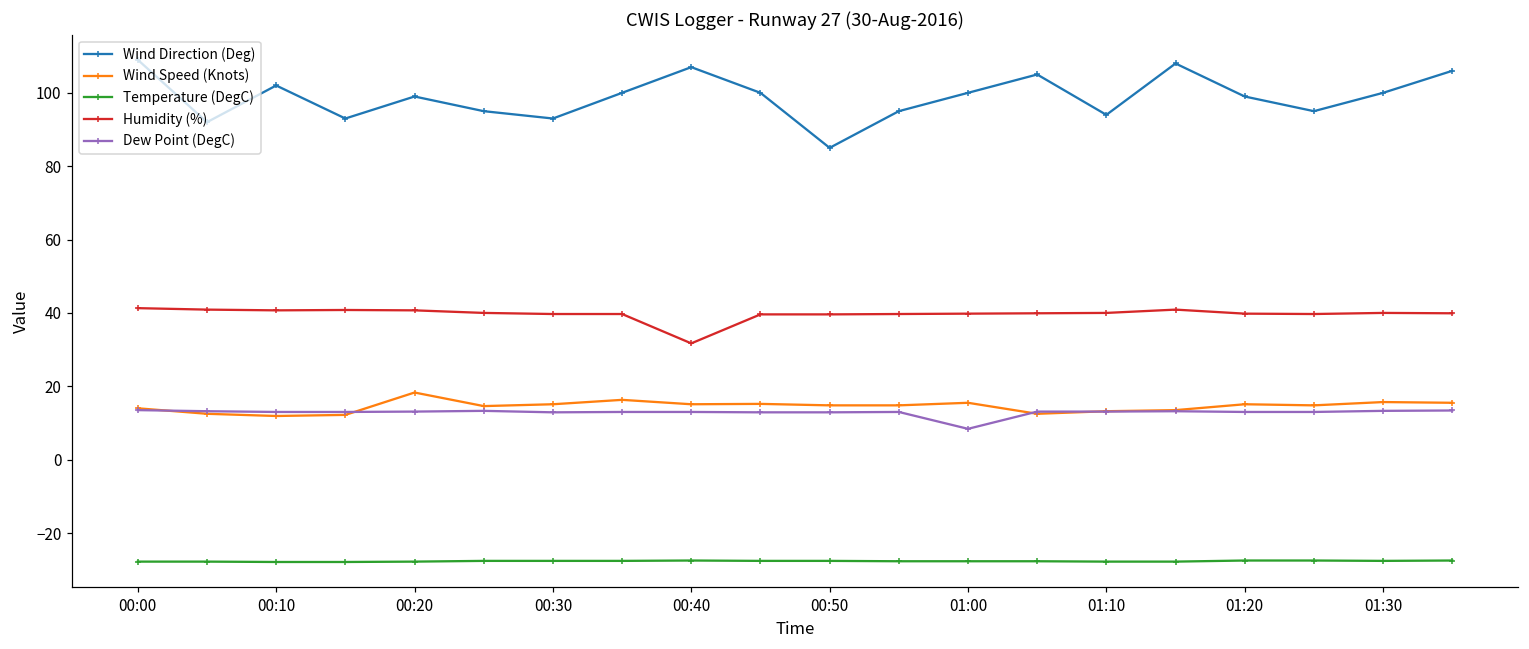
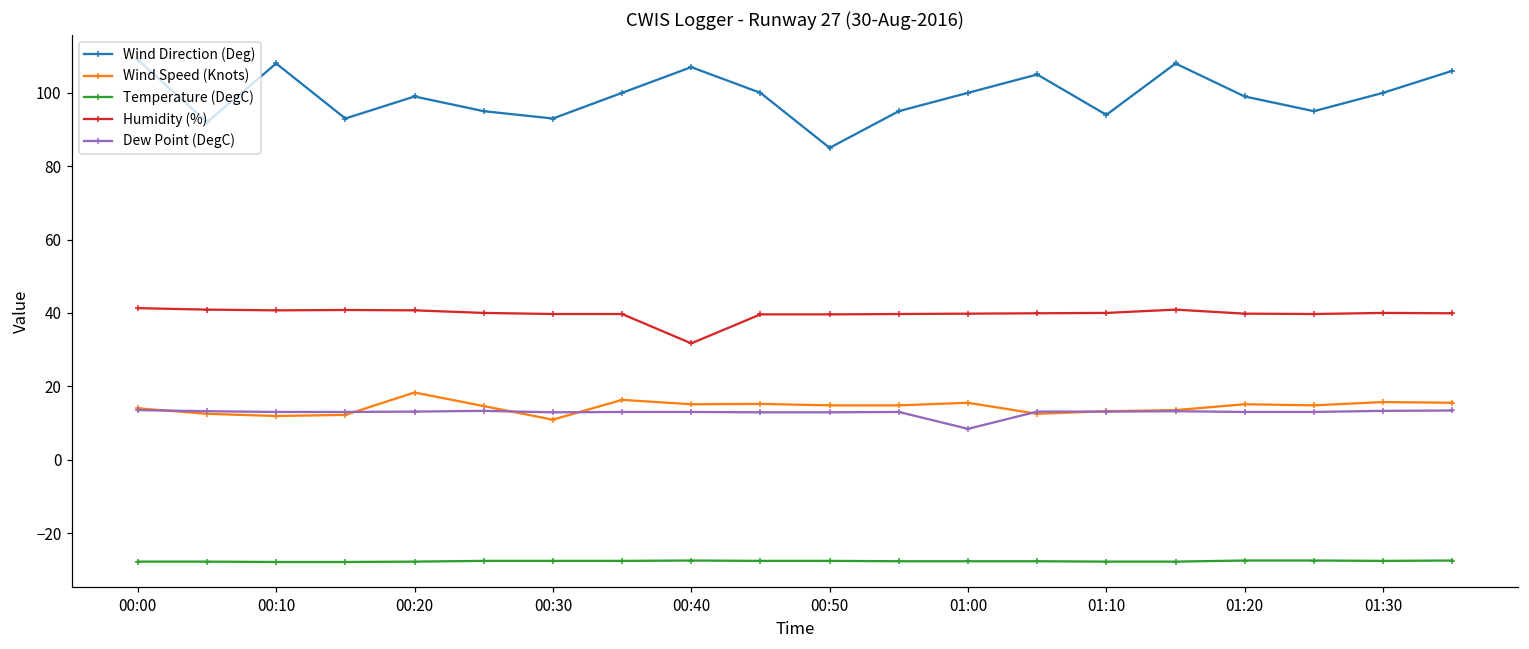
Wind Direction (Deg), 00:10: 102 -> 108
Wind Speed (Knots), 00:30: 15 -> 11
